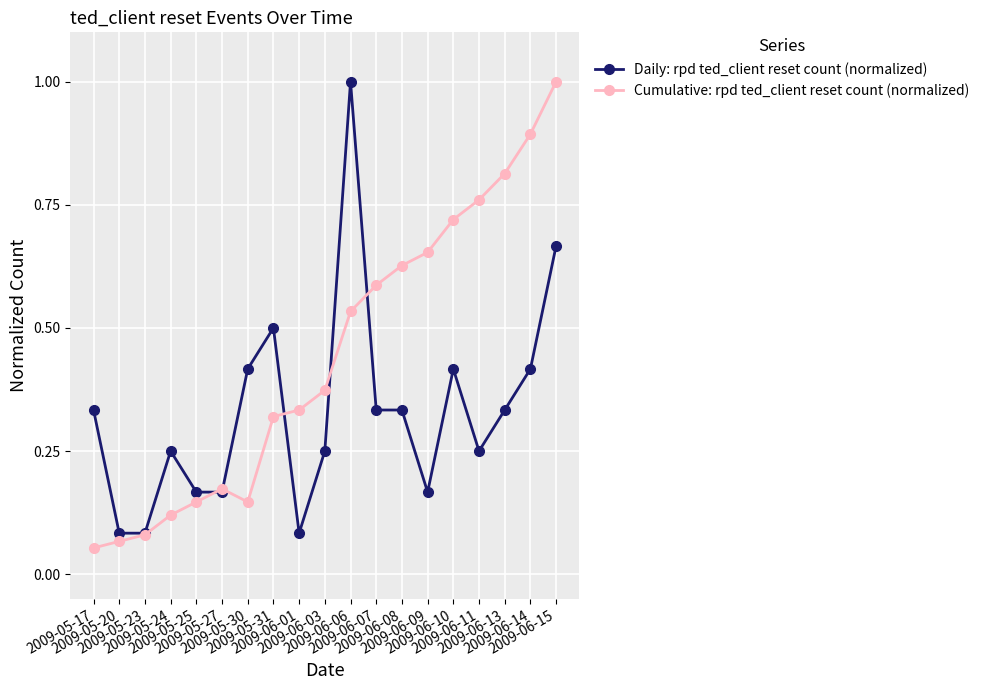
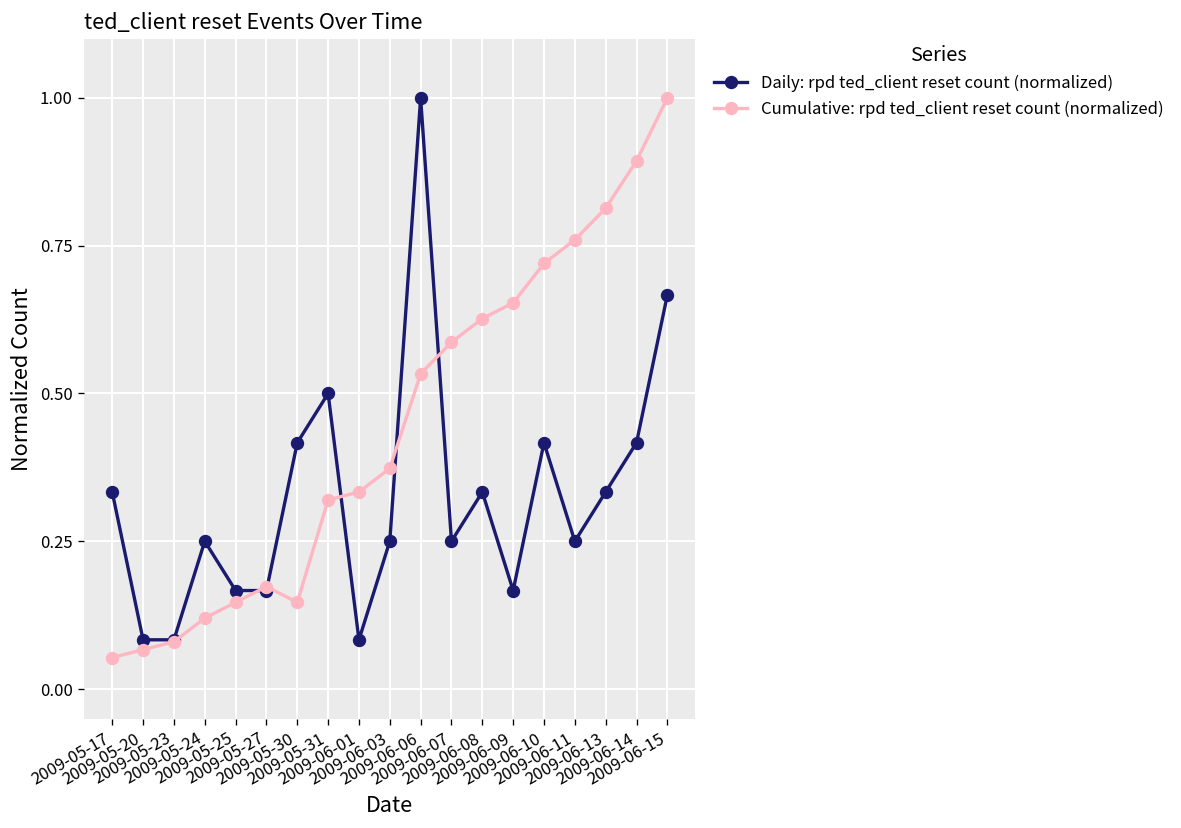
Daily: rpd ted_client reset count (normalized), 2009-06-07: 0.33 -> 0.25
